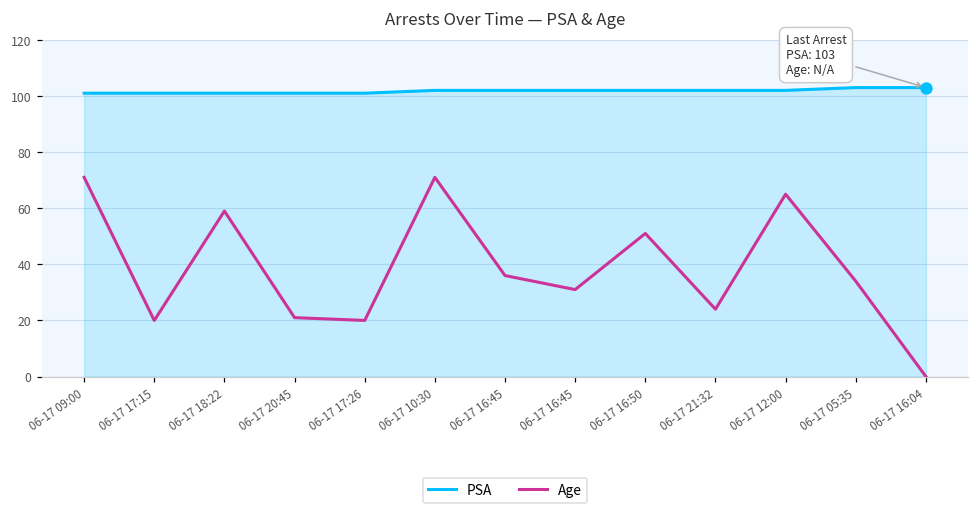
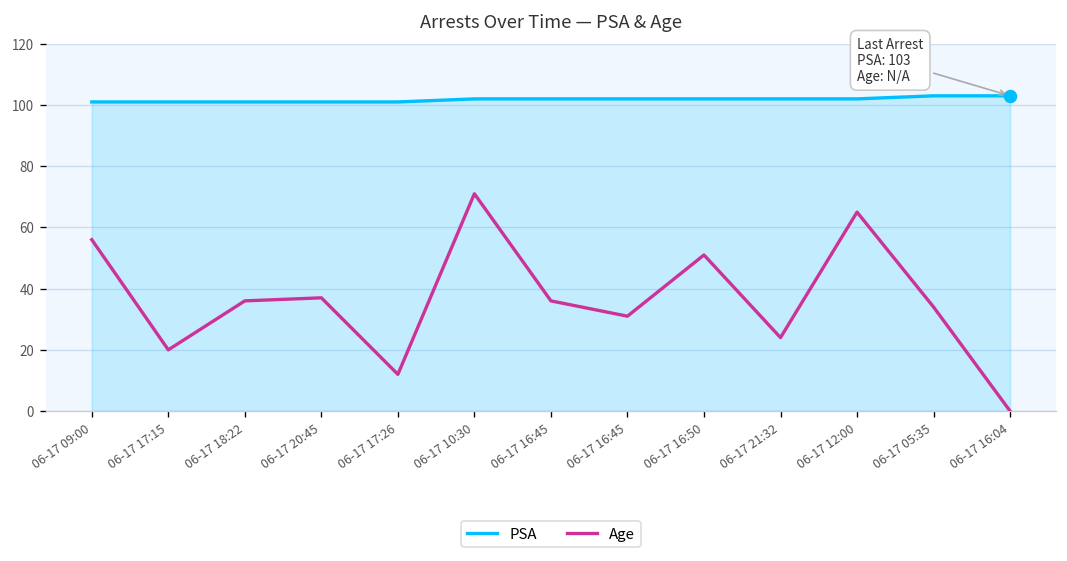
Age, 06-17 09:00: 71 -> 56
Age, 06-17 18:22: 59 -> 36
Age, 06-17 20:45: 21 -> 37
Age, 06-17 17:26: 20 -> 12
